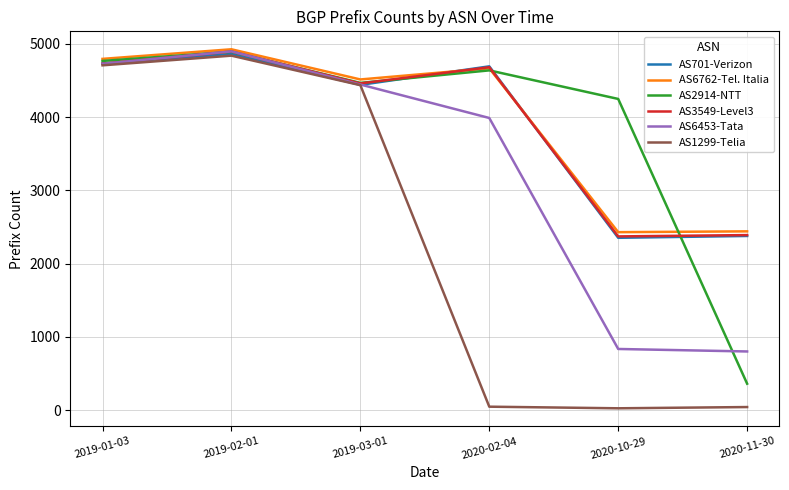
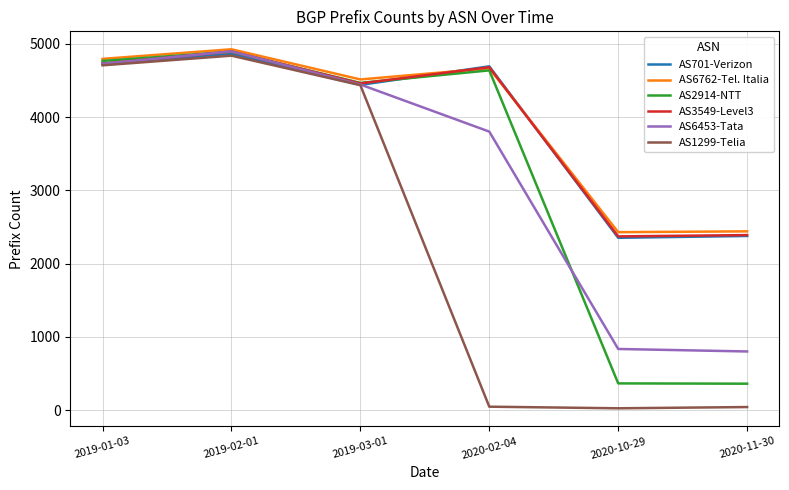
AS6453-Tata, 2020-02-04: 4000 -> 3800
AS2914-NTT, 2020-10-29: 4200 -> 400
